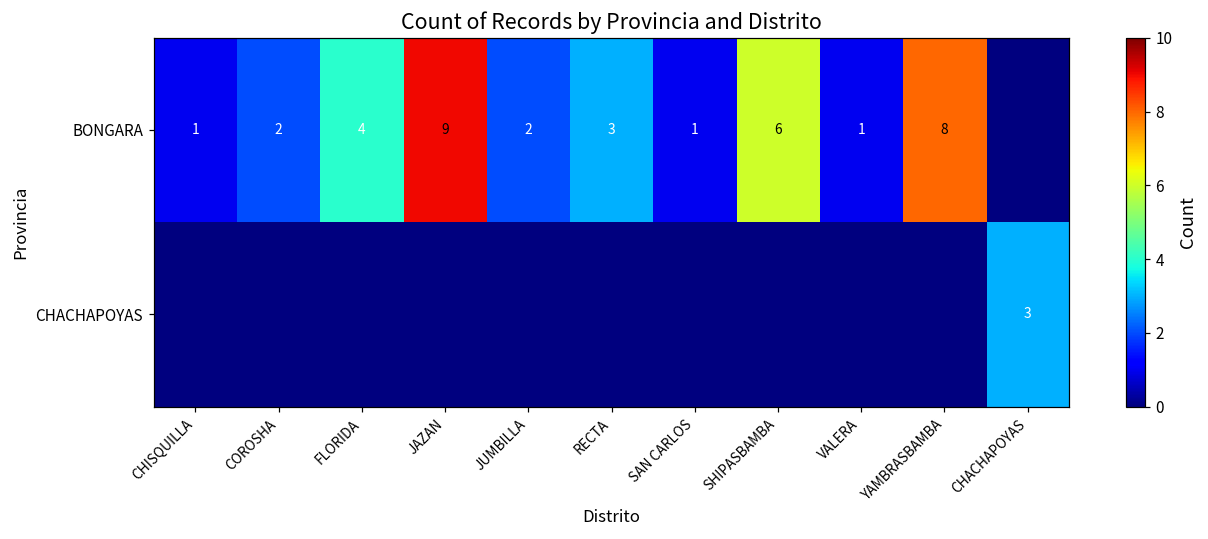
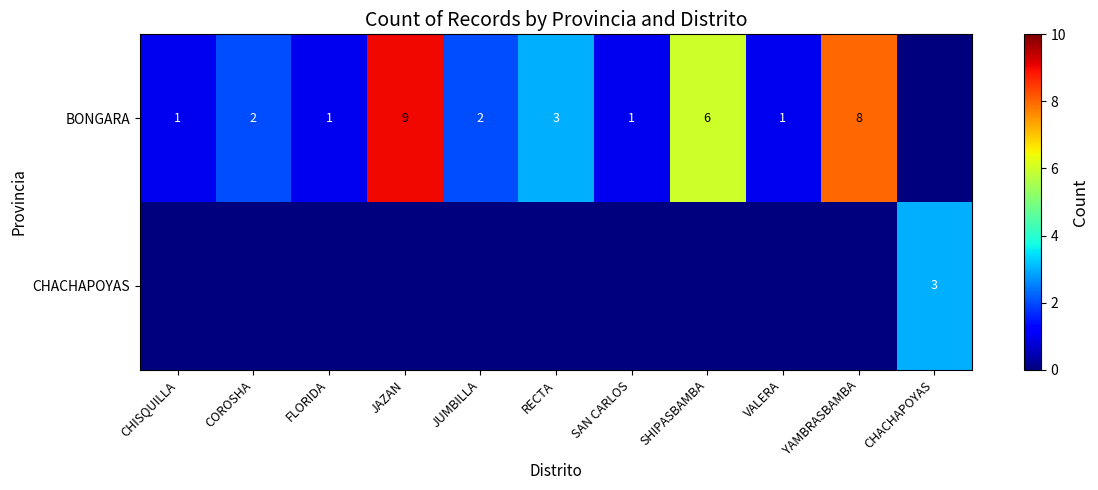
BONGARA, FLORIDA: 4 -> 1
